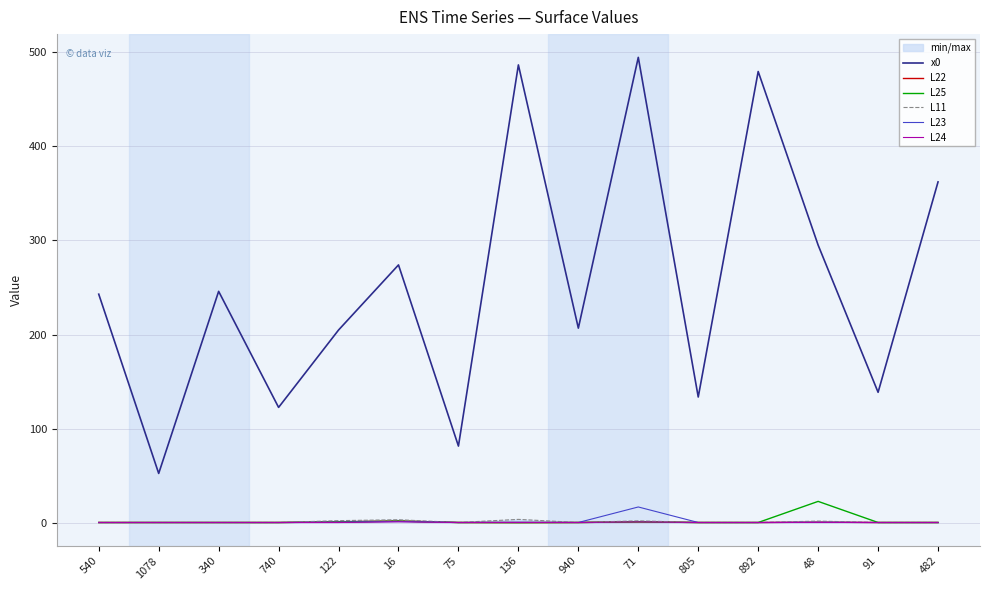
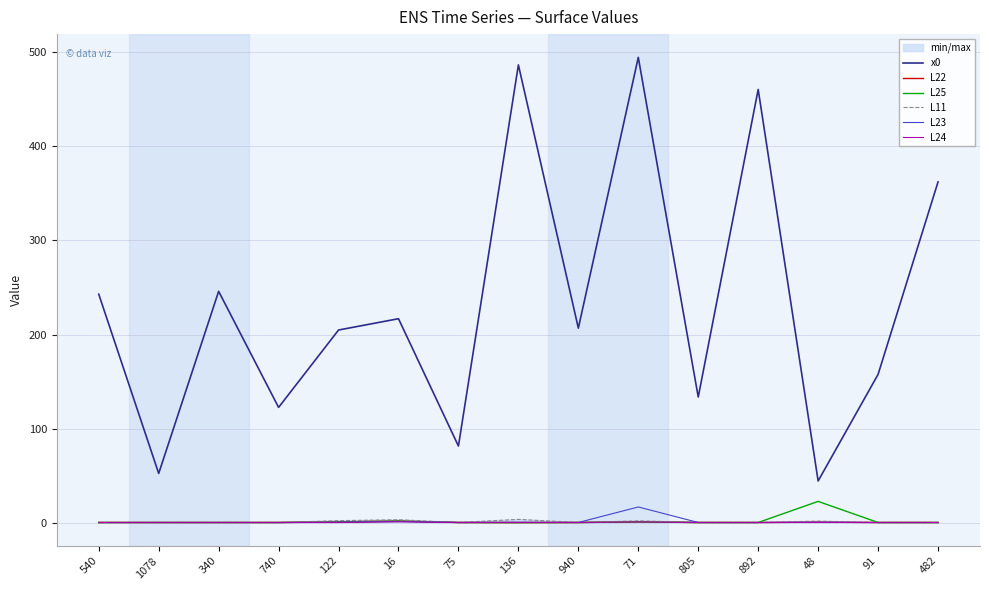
x0, 16: 270 -> 220
x0, 892: 480 -> 460
x0, 48: 300 -> 50
x0, 91: 140 -> 160
